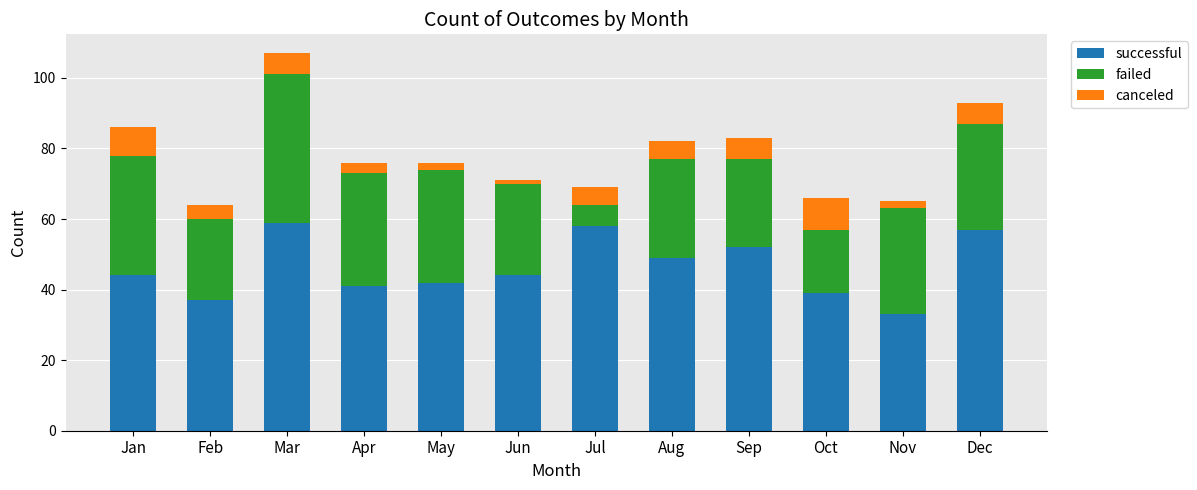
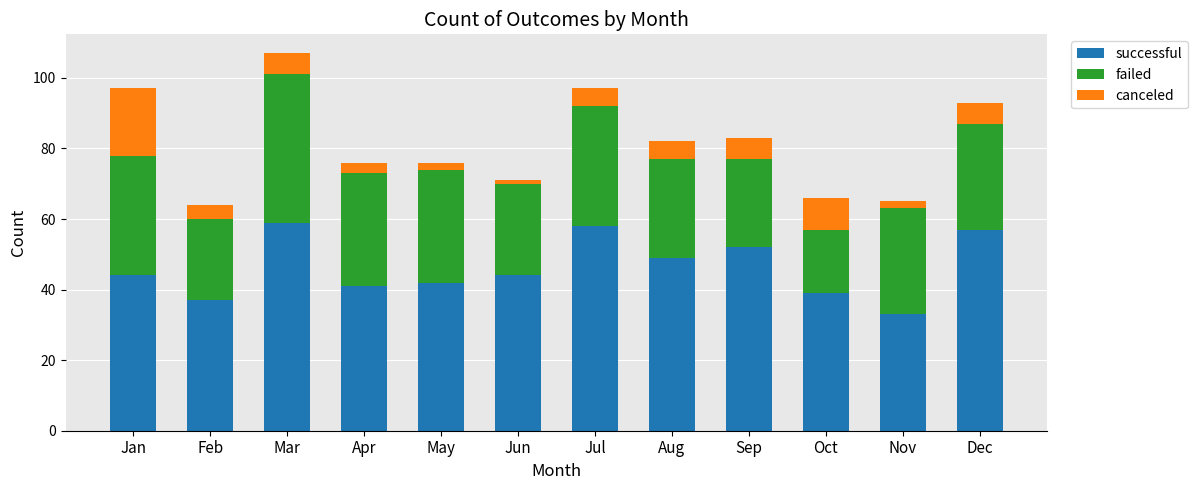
canceled, Jan: 8 -> 19
failed, Jul: 6 -> 34
